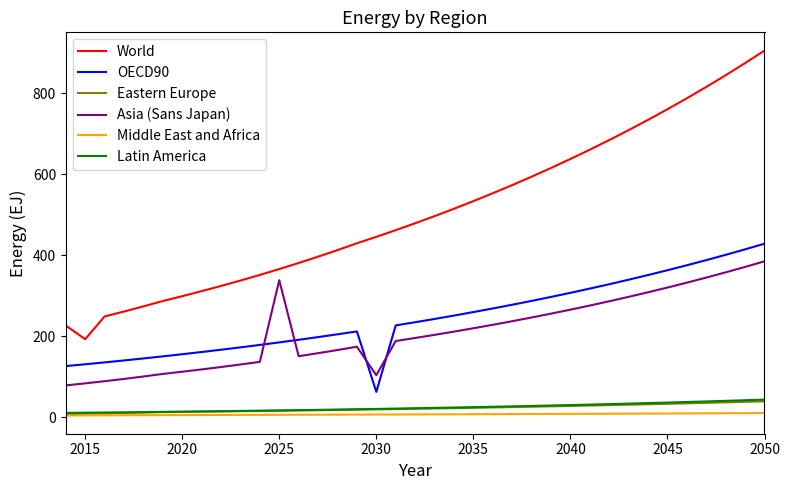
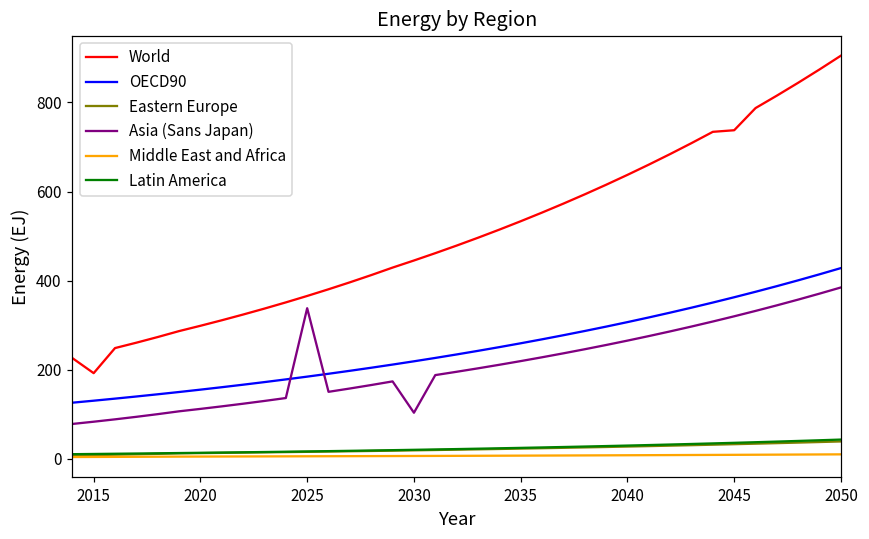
OECD90, 2030: 60 -> 220
World, 2045: 760 -> 740
